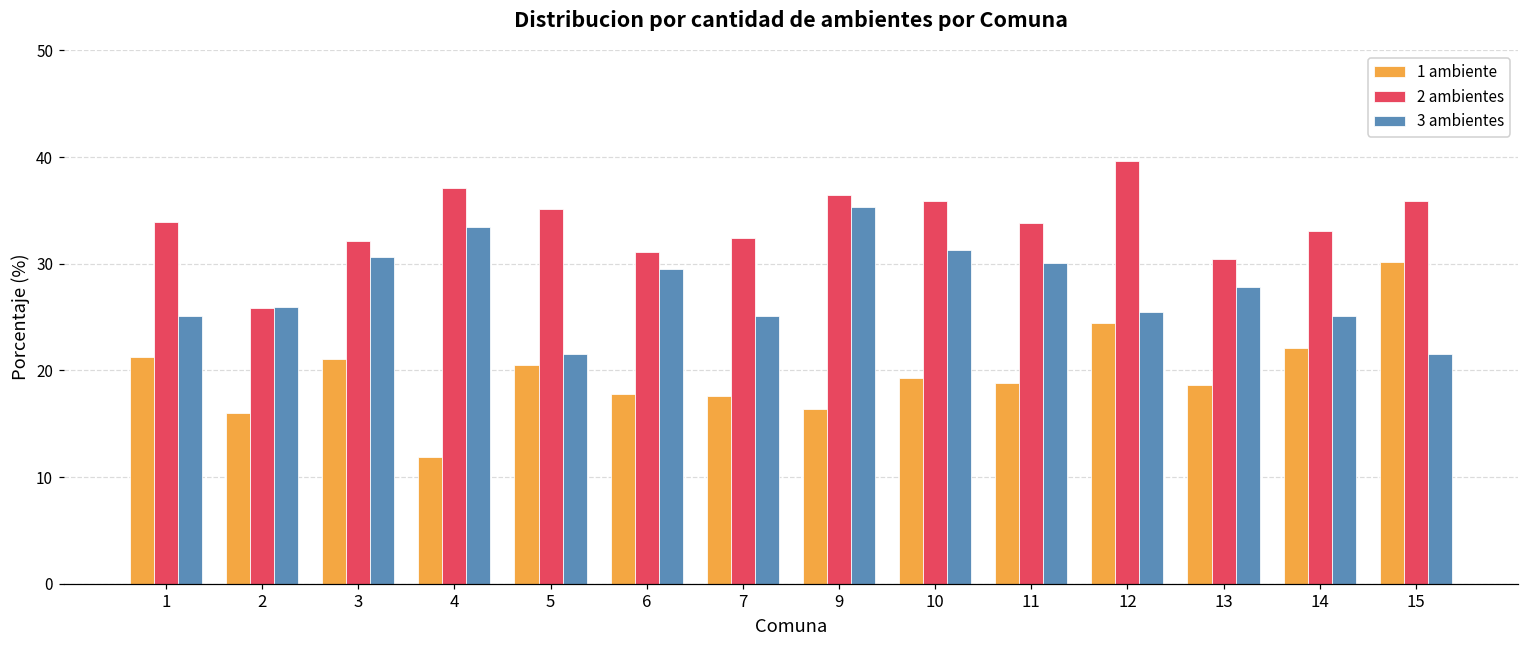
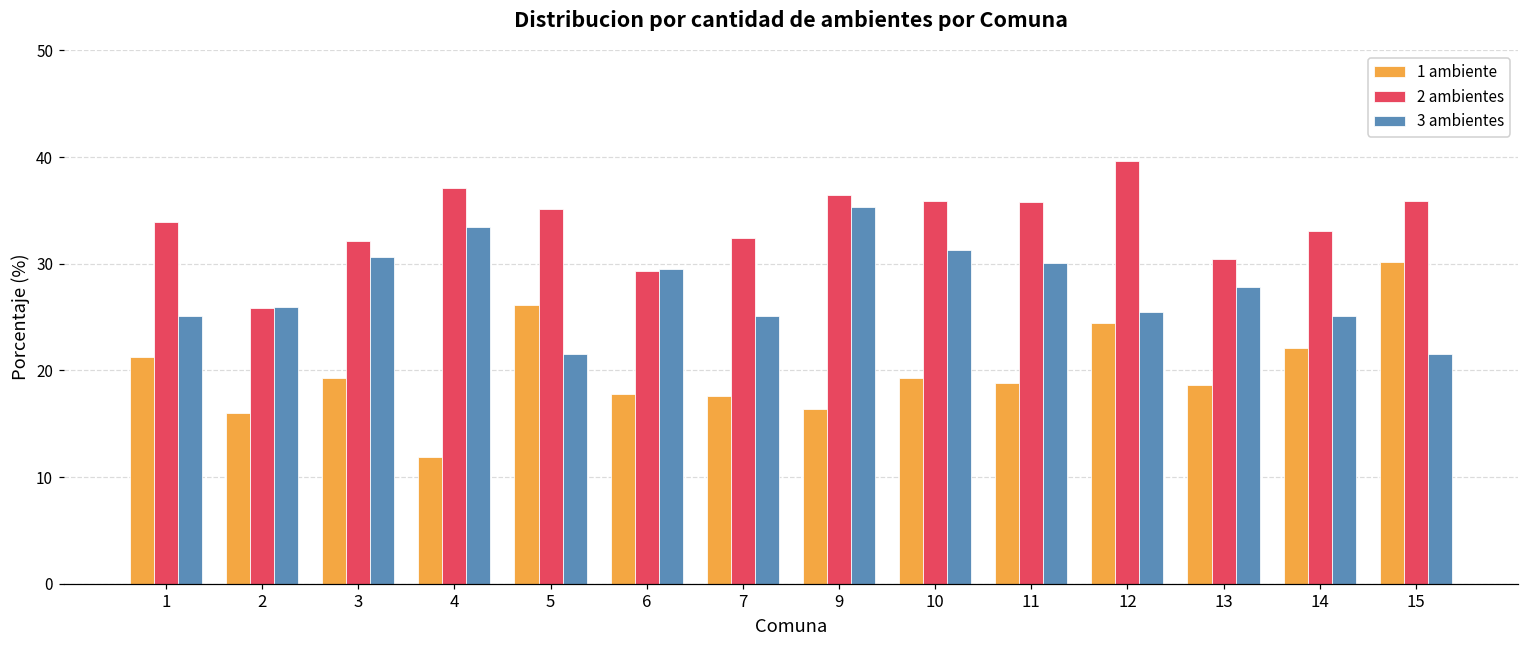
1 ambiente, 3: 21 -> 19
1 ambiente, 5: 21 -> 26
2 ambientes, 6: 31 -> 29
2 ambientes, 11: 34 -> 36
